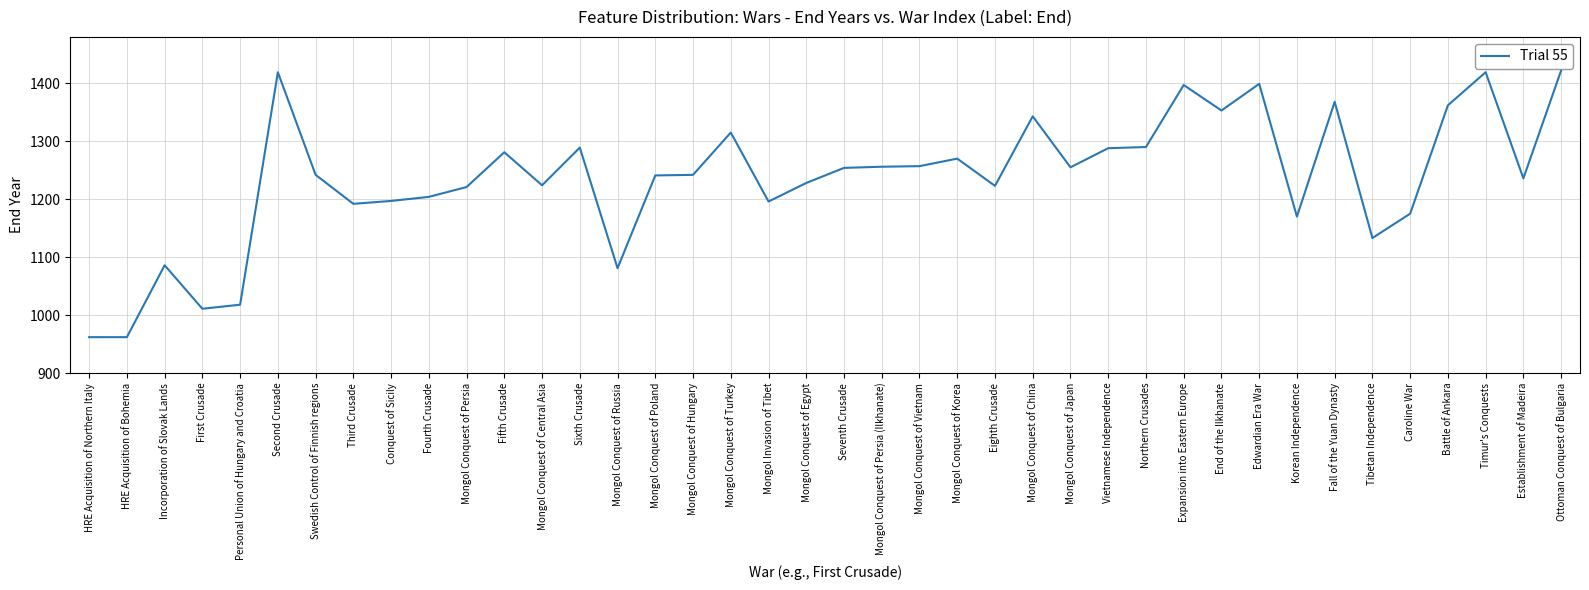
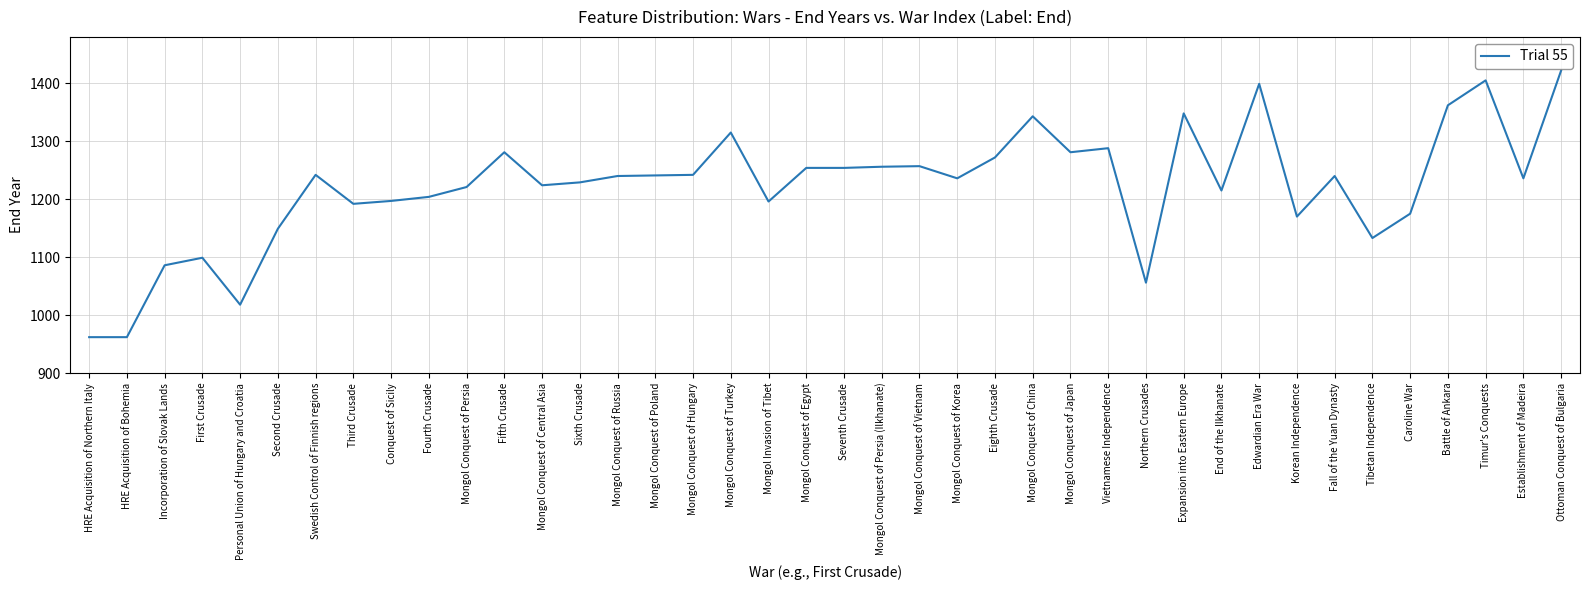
First Crusade: 1010 -> 1100
Second Crusade: 1420 -> 1150
Sixth Crusade: 1290 -> 1230
Mongol Conquest of Russia: 1080 -> 1240
Mongol Conquest of Egypt: 1230 -> 1250
Mongol Conquest of Korea: 1270 -> 1240
Eighth Crusade: 1220 -> 1270
Mongol Conquest of Japan: 1260 -> 1280
Northern Crusades: 1290 -> 1060
Expansion into Eastern Europe: 1400 -> 1350
End of the Ilkhanate: 1350 -> 1220
Fall of the Yuan Dynasty: 1370 -> 1240
Timur's Conquests: 1420 -> 1410
